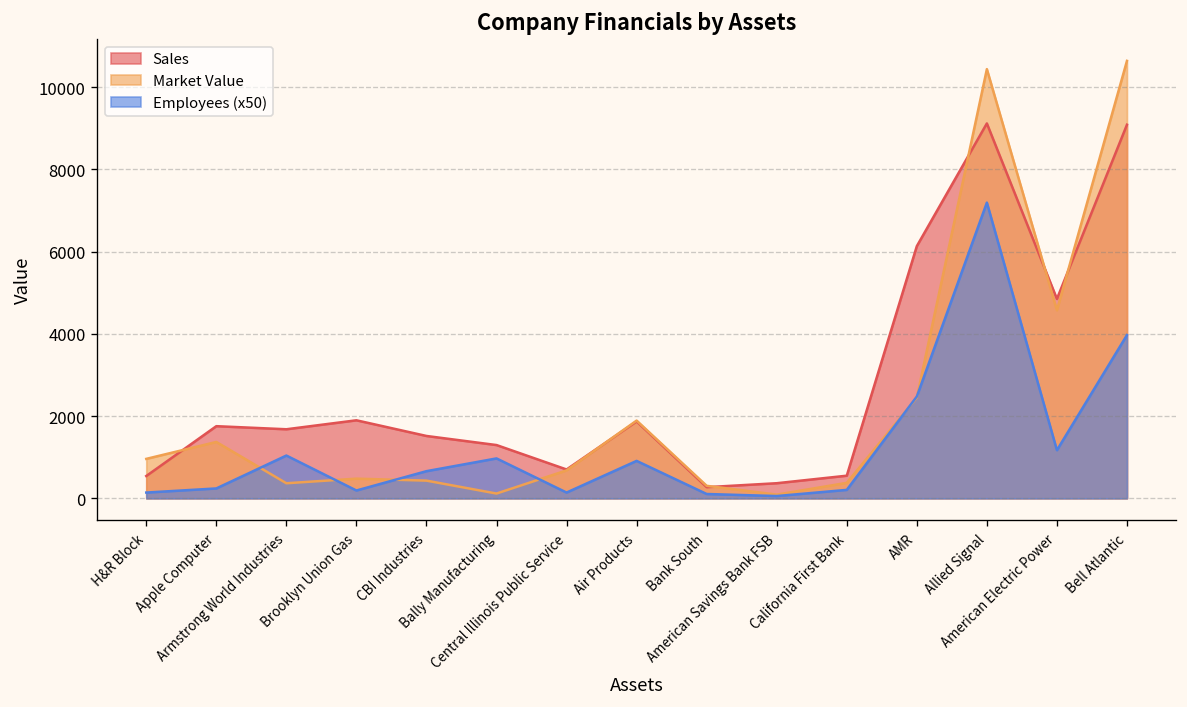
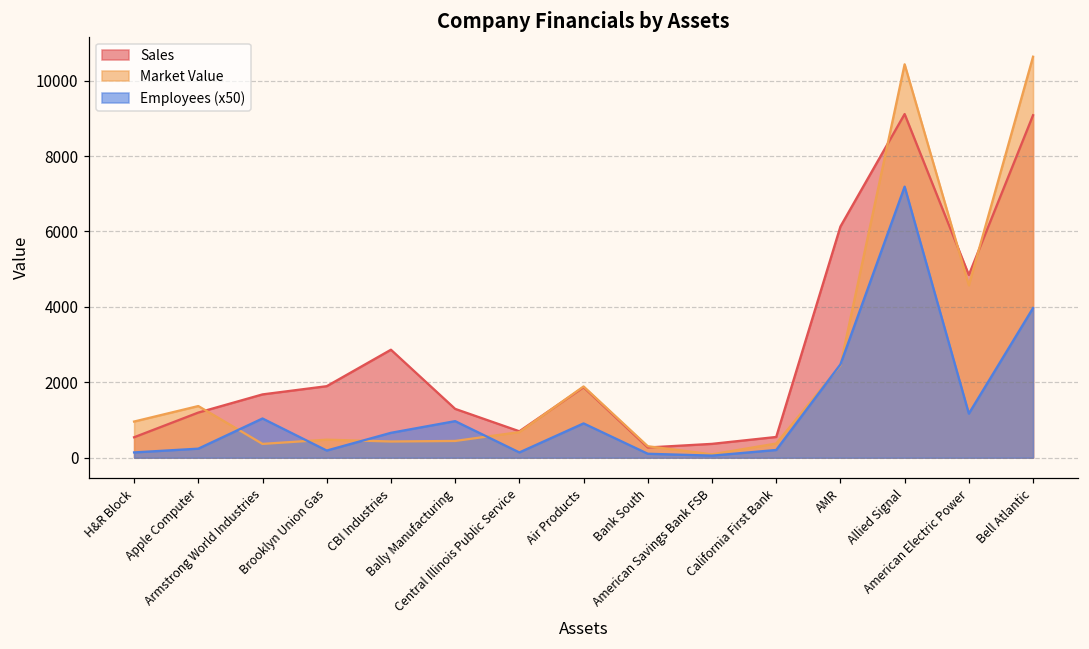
Sales, Apple Computer: 1800 -> 1200
Sales, CBI Industries: 1500 -> 2900
Market Value, Bally Manufacturing: 100 -> 400
